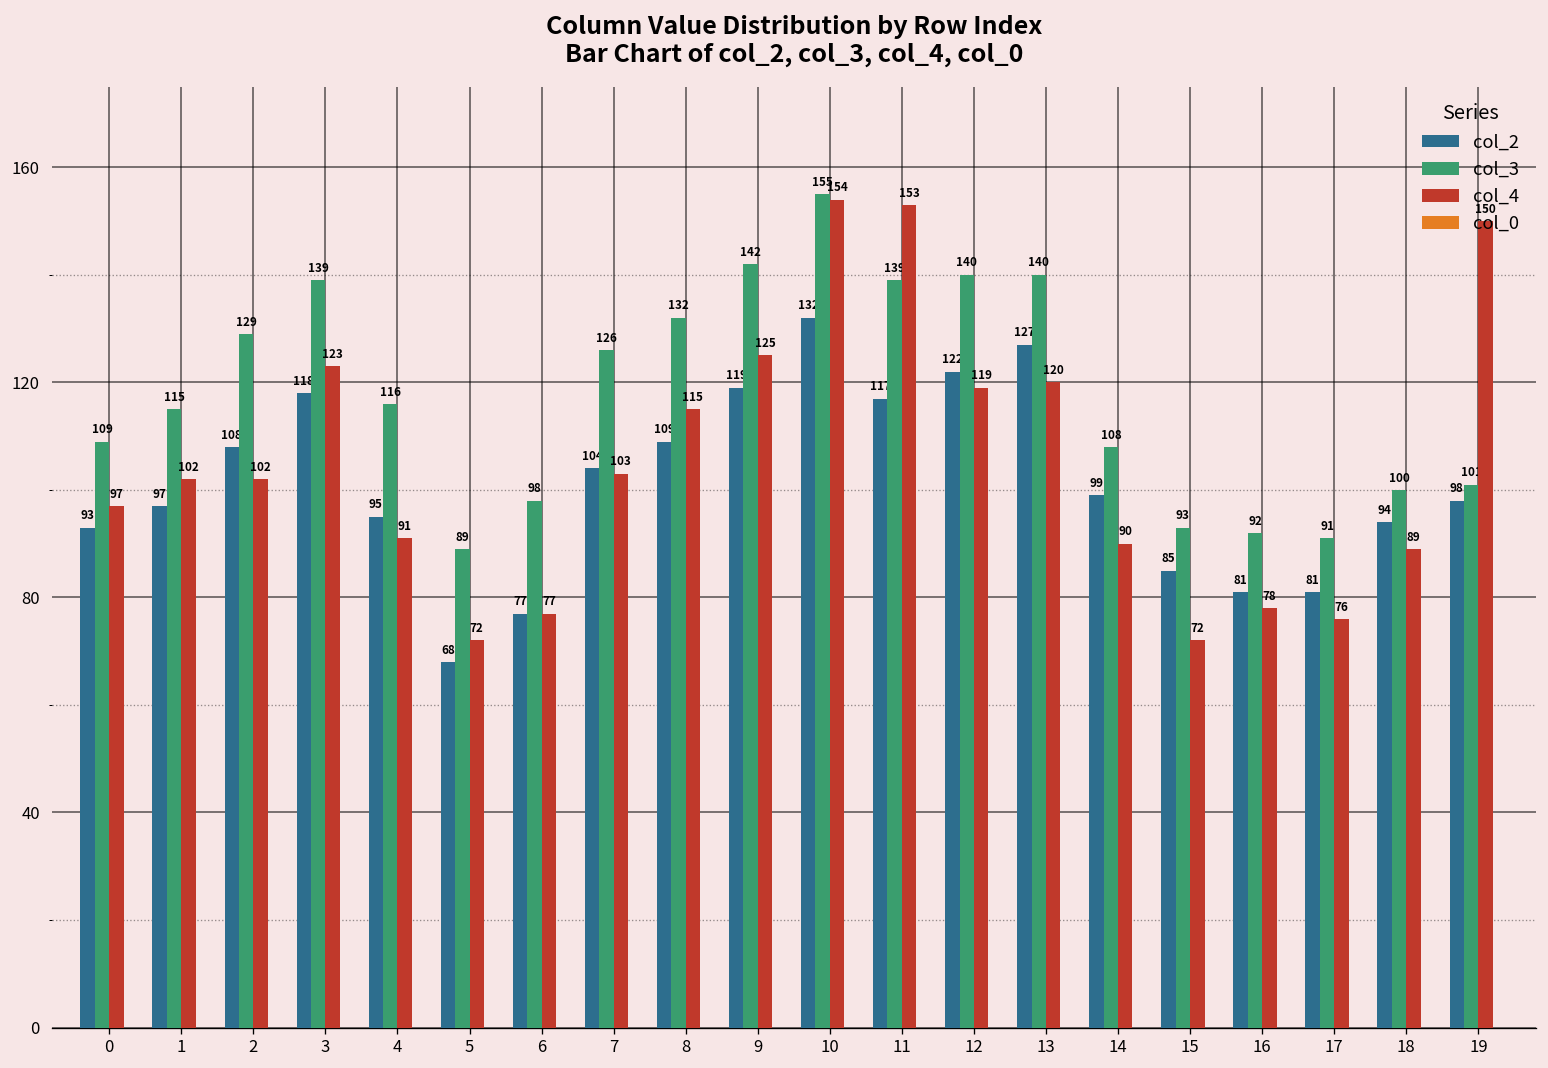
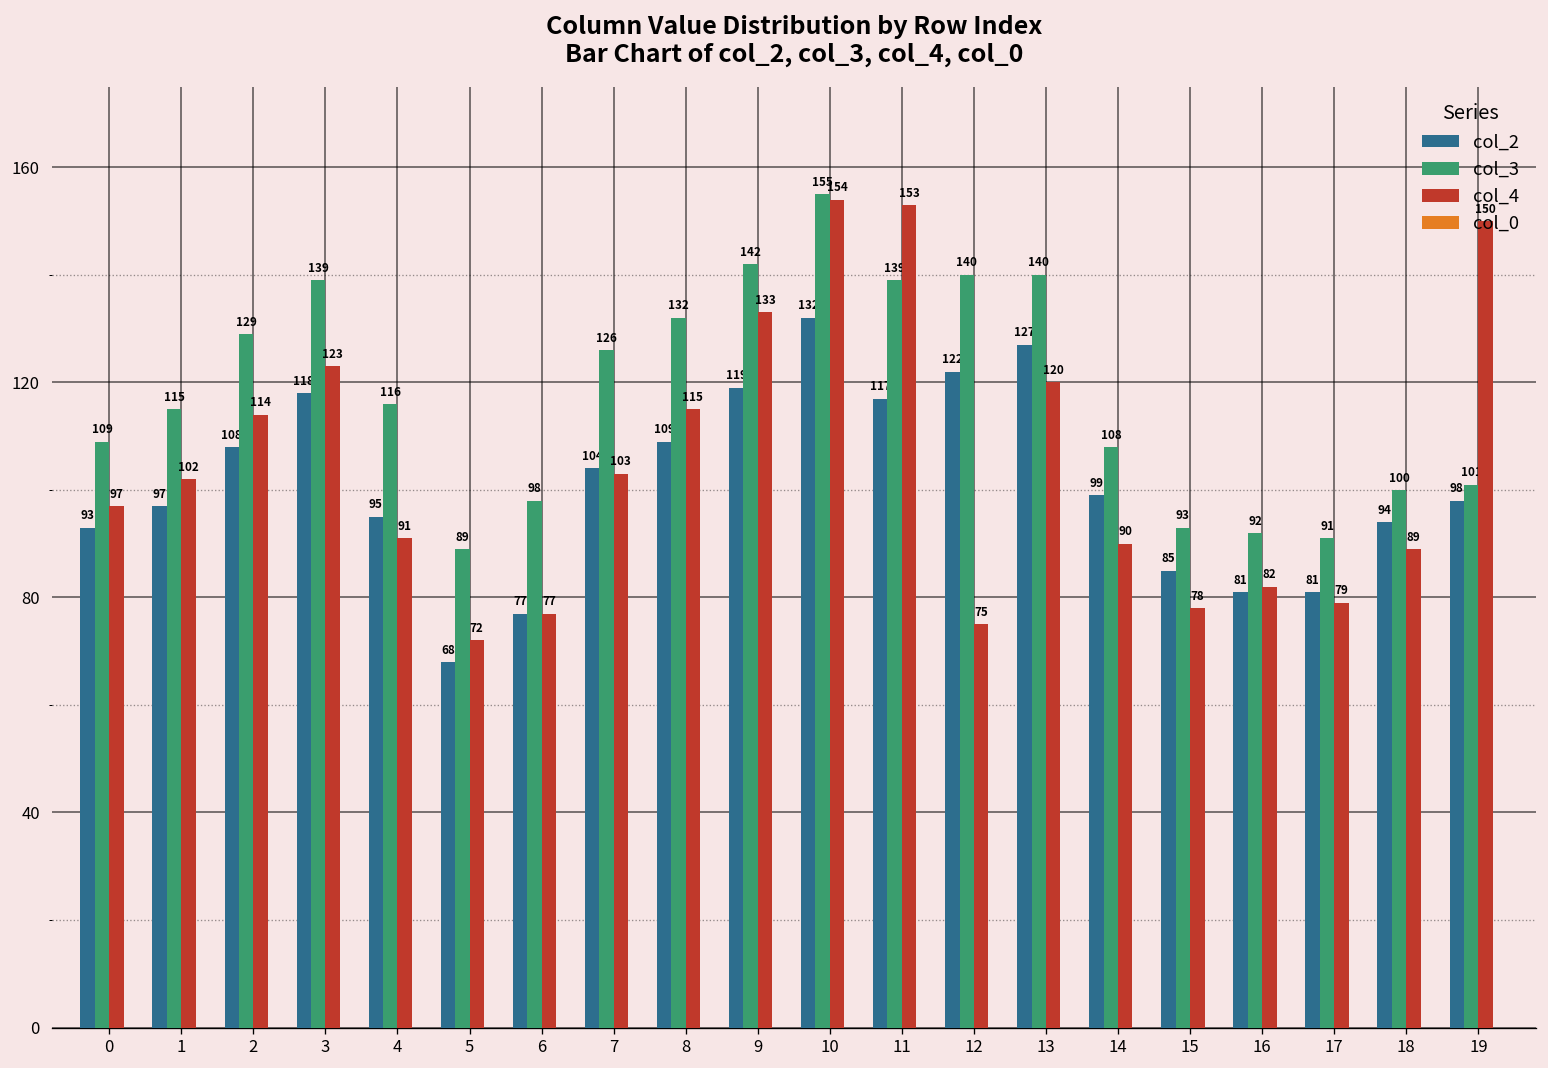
col_4, 2: 102 -> 114
col_4, 9: 125 -> 133
col_4, 12: 119 -> 75
col_4, 15: 72 -> 78
col_4, 16: 78 -> 82
col_4, 17: 76 -> 79
